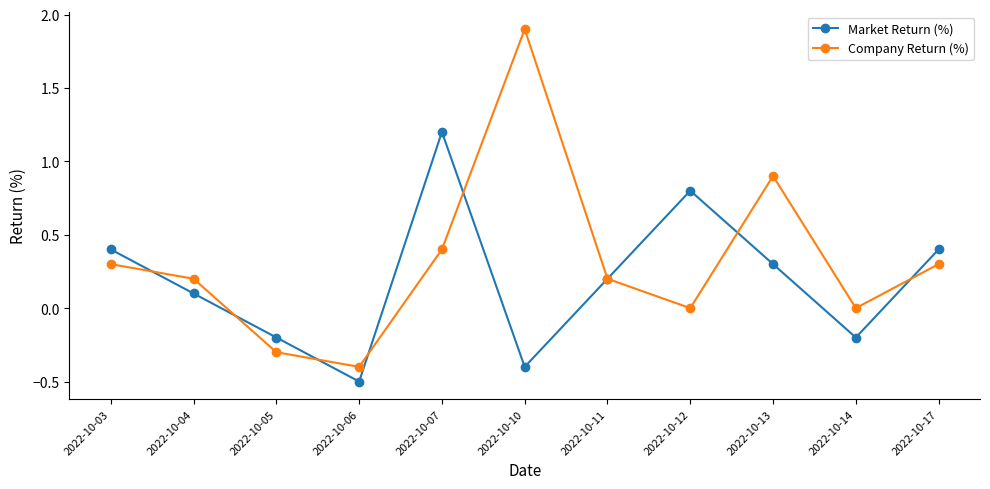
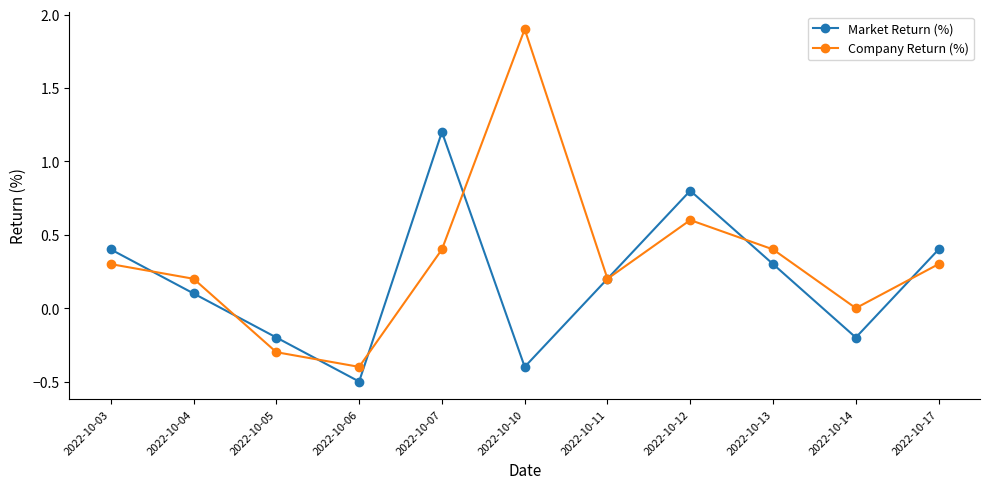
Company Return (%), 2022-10-12: 0.0 -> 0.6
Company Return (%), 2022-10-13: 0.9 -> 0.4
